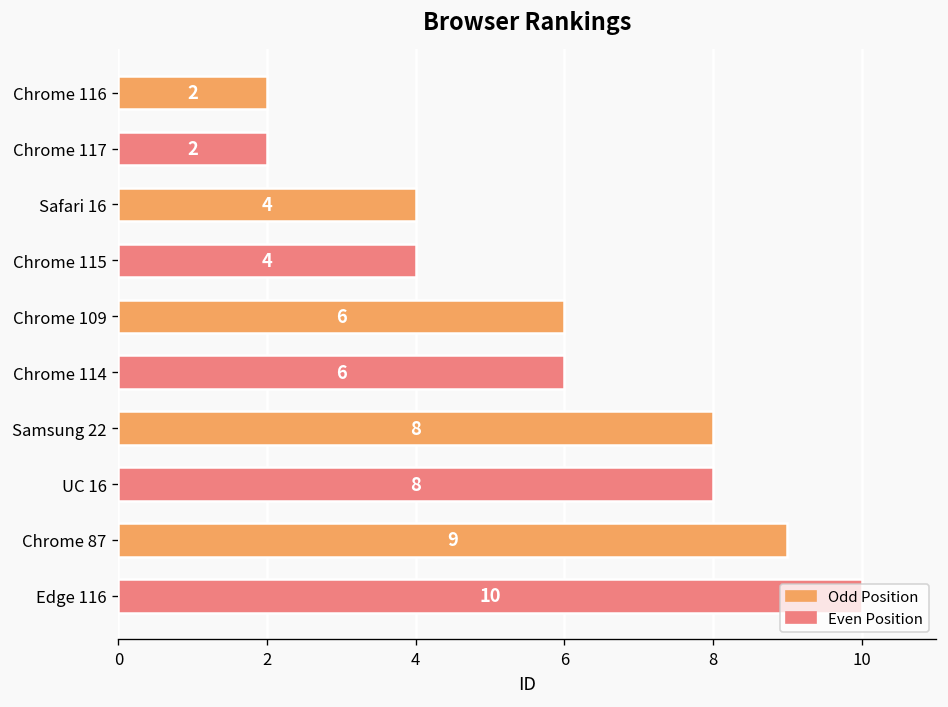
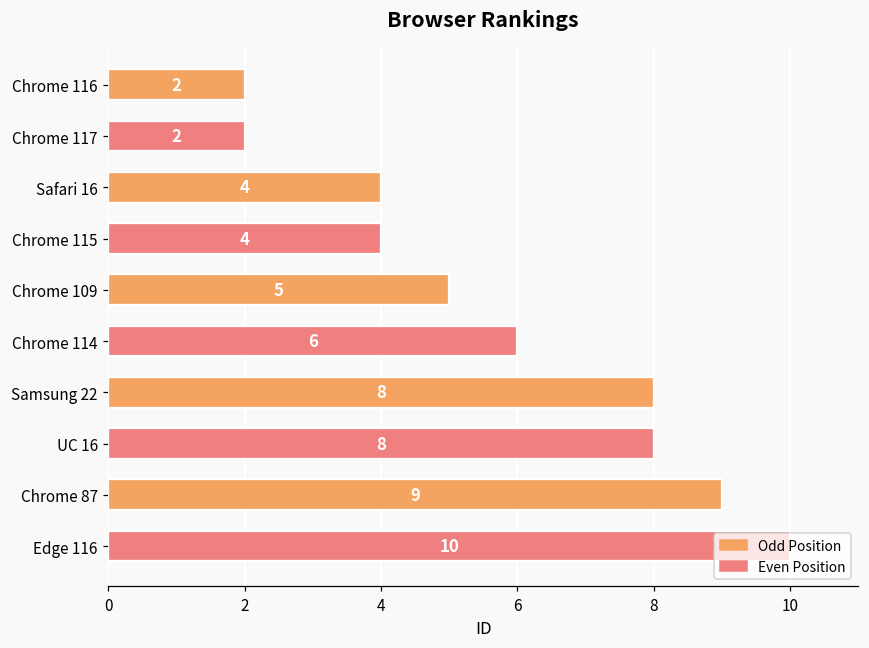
Chrome 109: 6 -> 5
